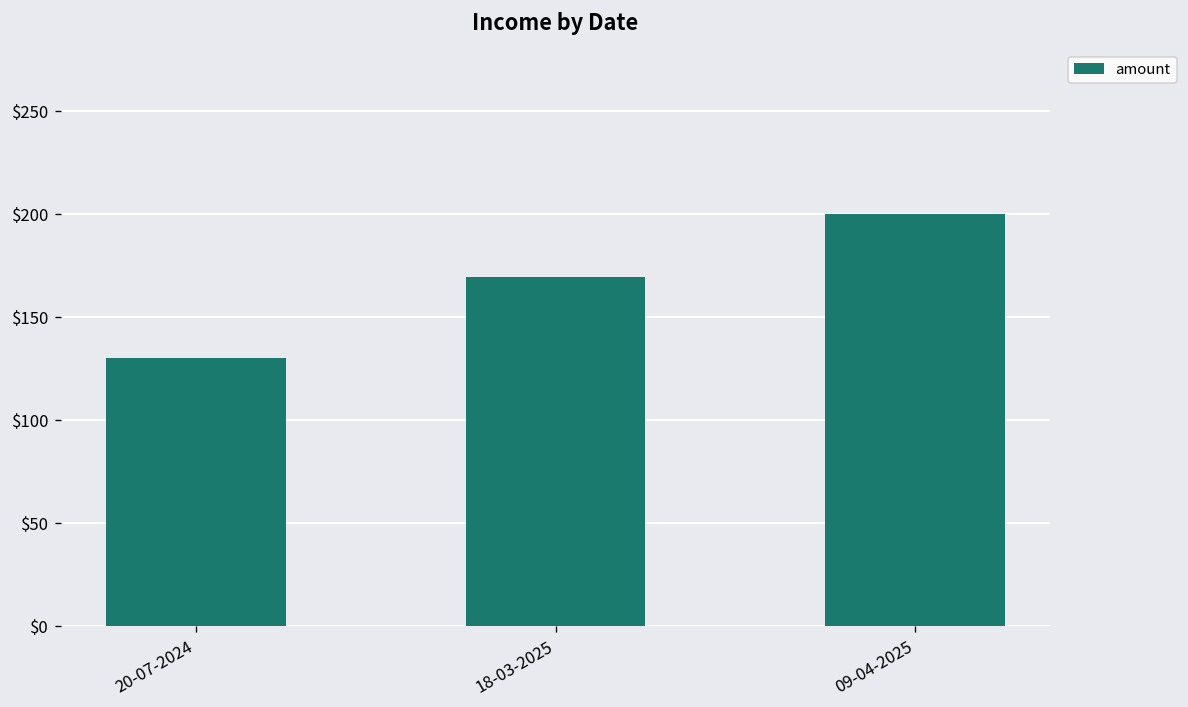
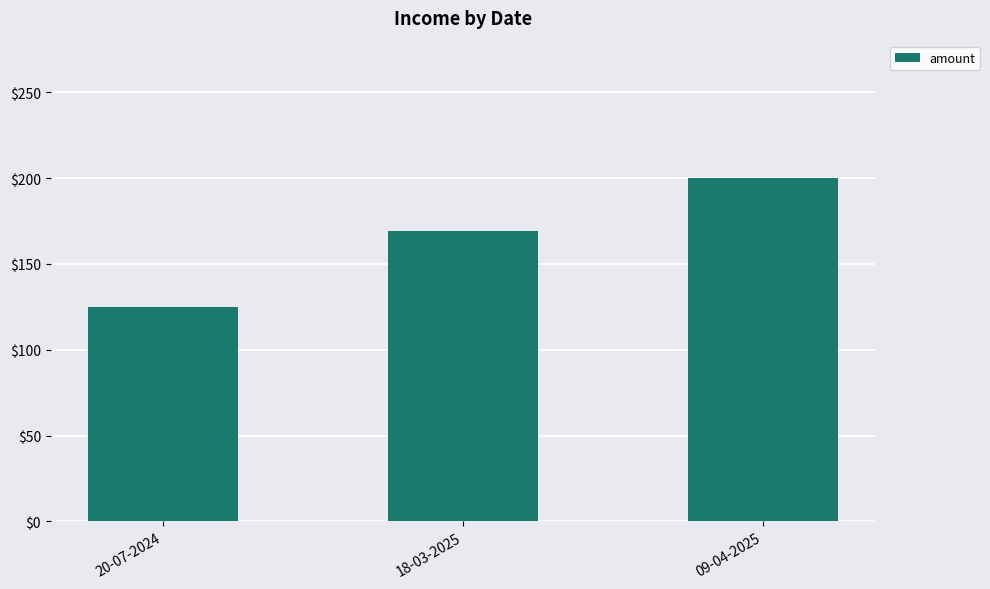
20-07-2024: $130 -> $125
